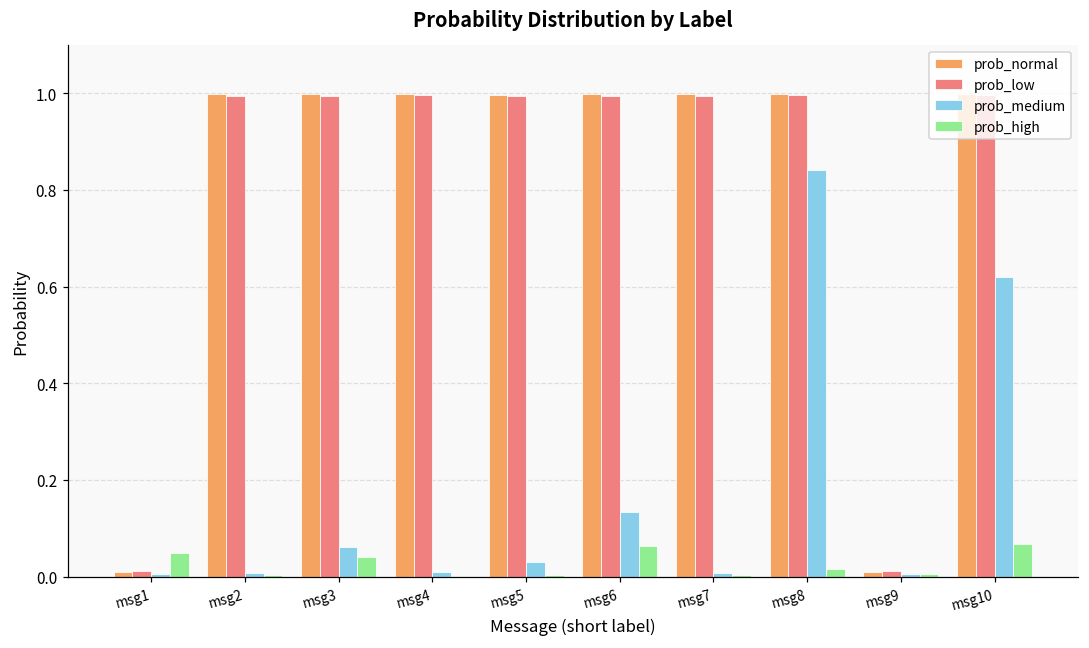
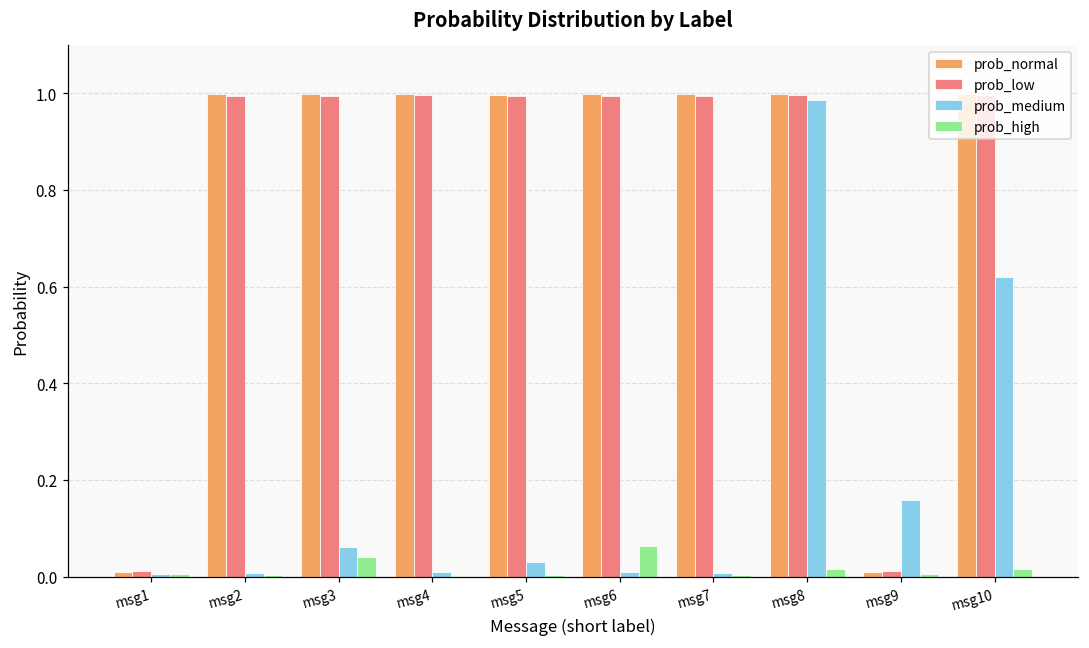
prob_high, msg1: 0.05 -> 0.00
prob_medium, msg6: 0.13 -> 0.01
prob_medium, msg8: 0.84 -> 0.99
prob_medium, msg9: 0.00 -> 0.16
prob_high, msg10: 0.07 -> 0.02
